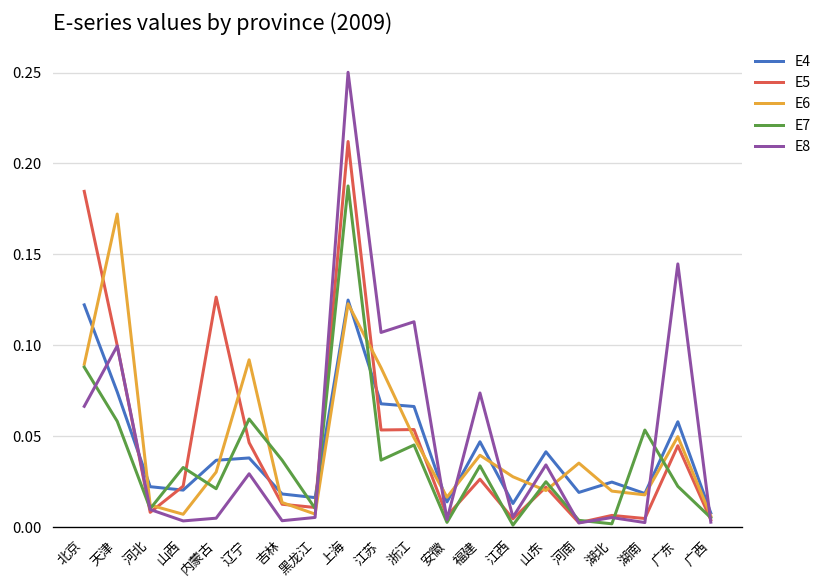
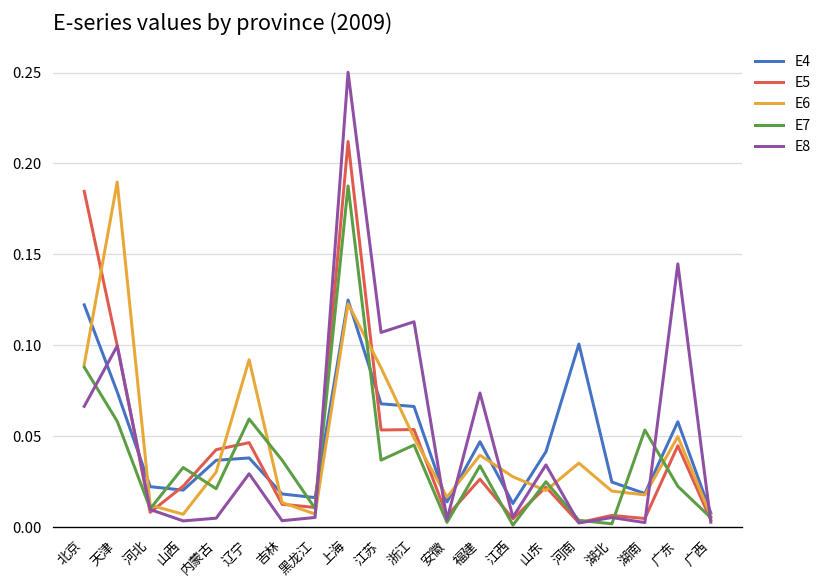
E6, 天津: 0.172 -> 0.190
E5, 内蒙古: 0.127 -> 0.043
E4, 河南: 0.019 -> 0.101
